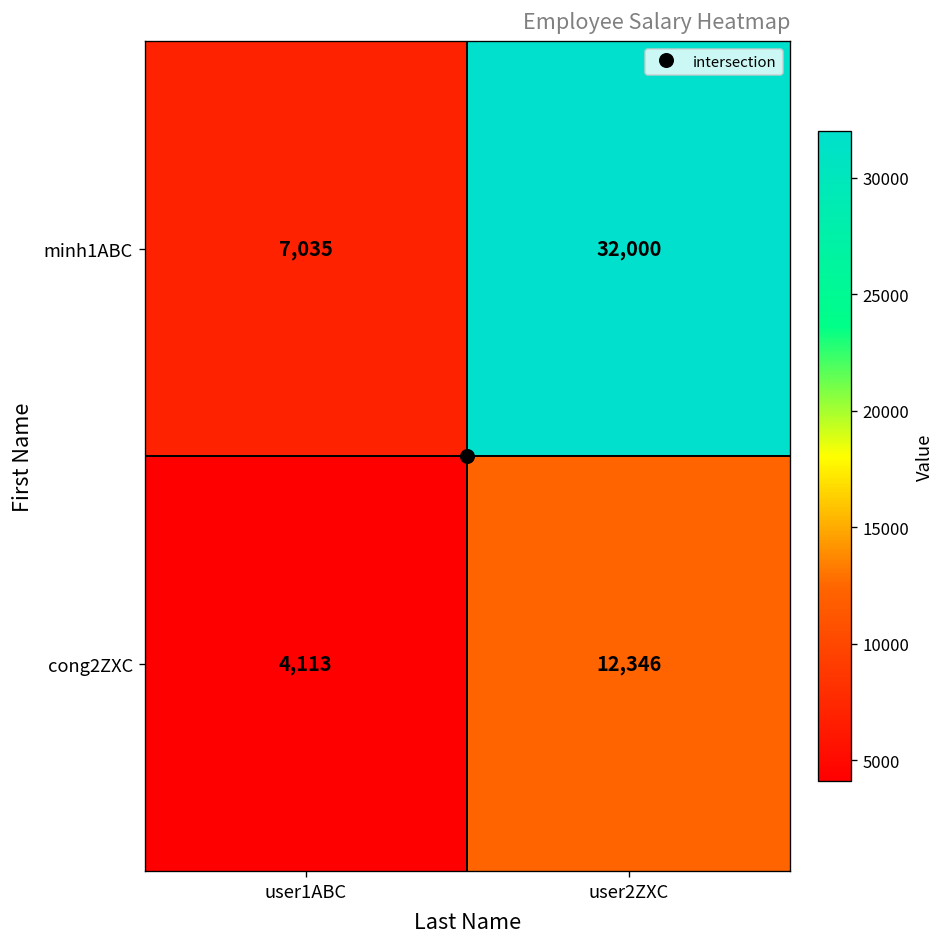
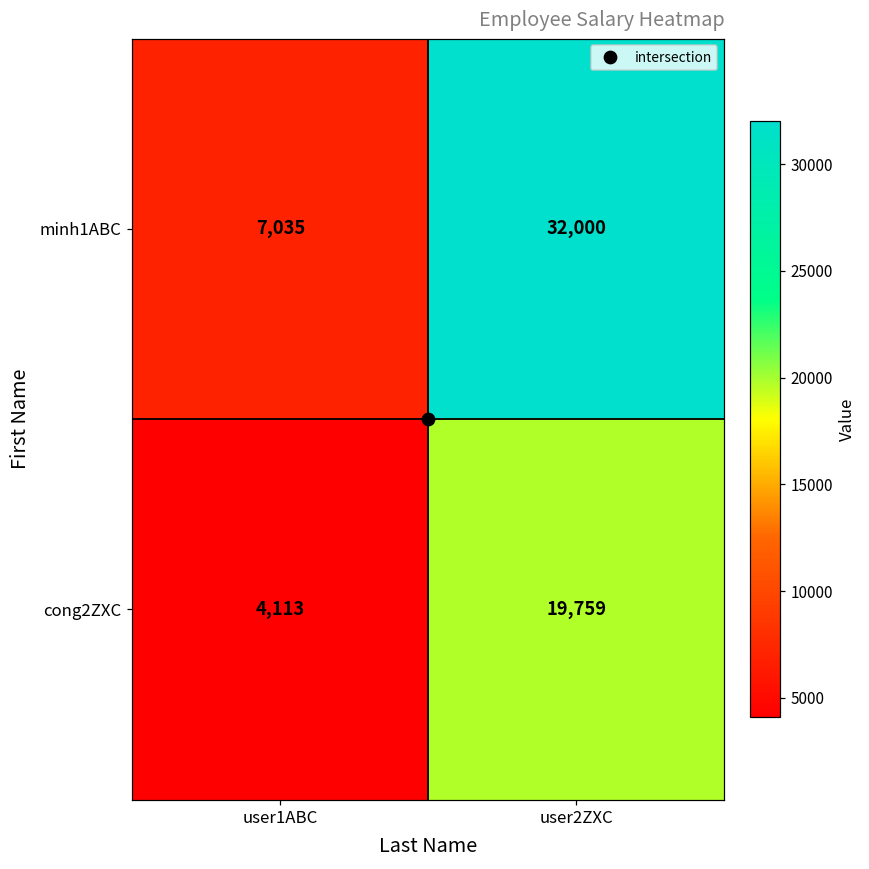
cong2ZXC, user2ZXC: 12,346 -> 19,759
